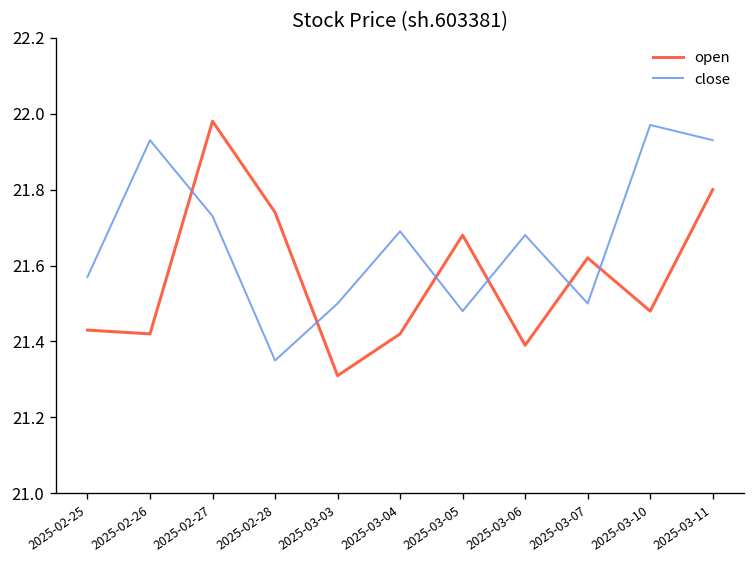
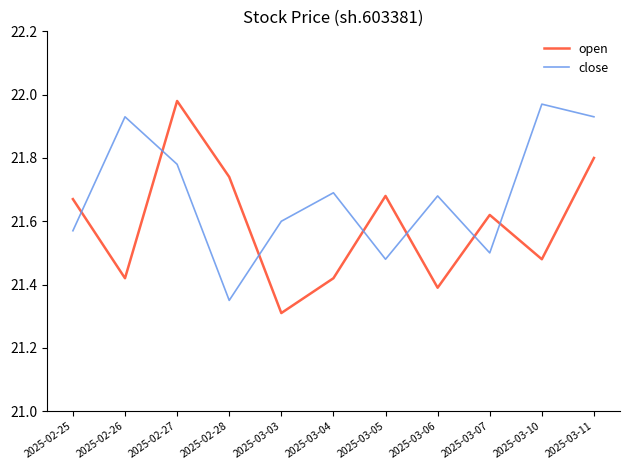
open, 2025-02-25: 21.43 -> 21.67
close, 2025-02-27: 21.73 -> 21.78
close, 2025-03-03: 21.5 -> 21.6
